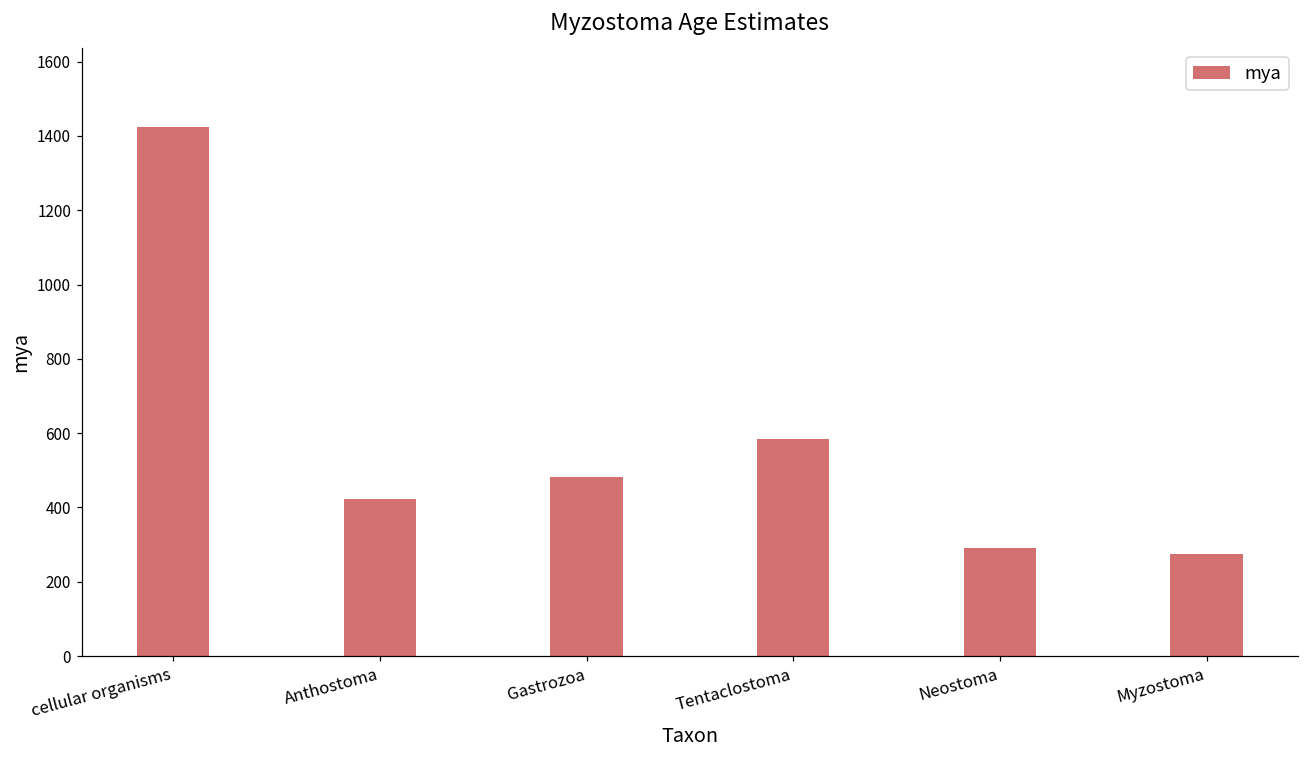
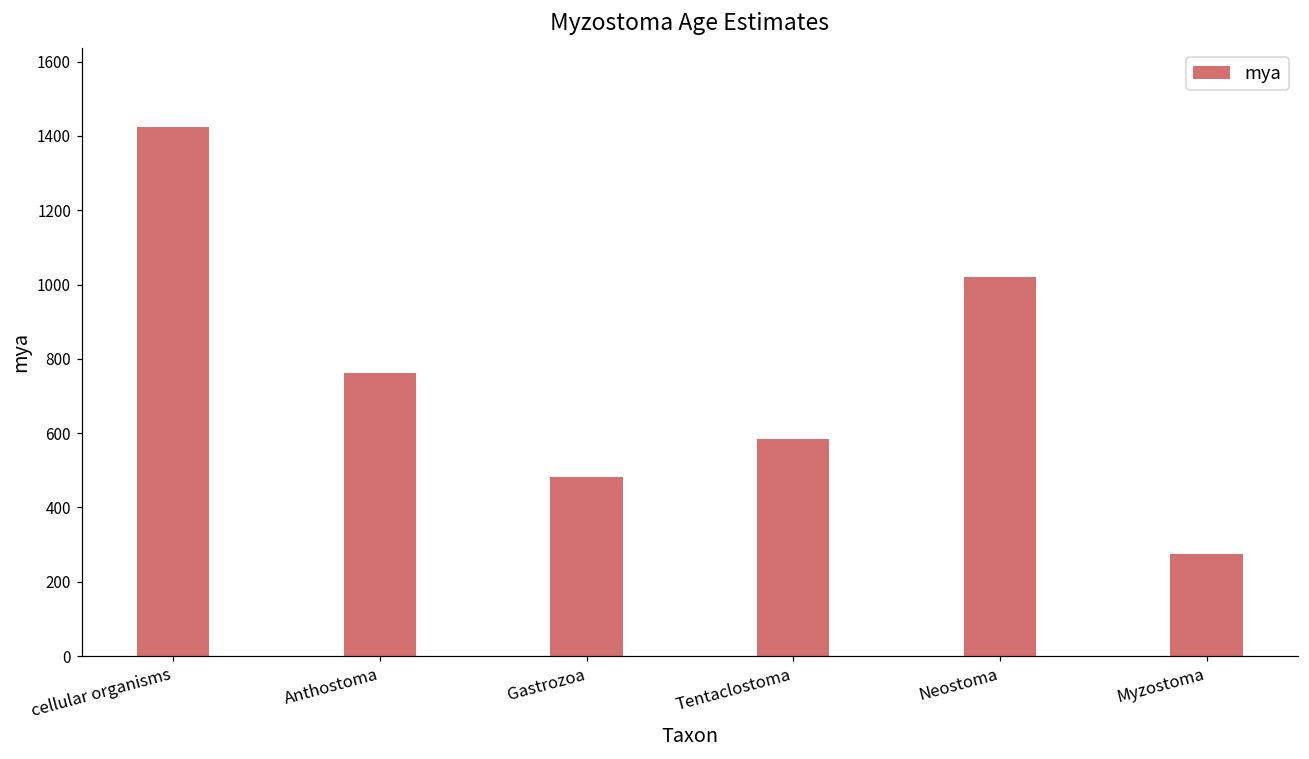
Anthostoma: 420 -> 760
Neostoma: 290 -> 1020
